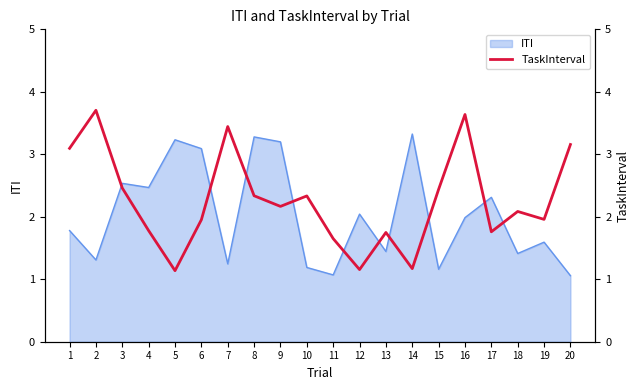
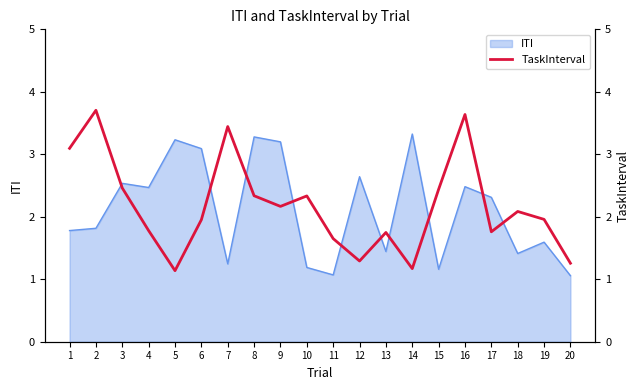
ITI, 2: 1.3 -> 1.8
ITI, 12: 2.0 -> 2.6
ITI, 16: 2.0 -> 2.5
TaskInterval, 12: 1.2 -> 1.3
TaskInterval, 20: 3.2 -> 1.3
